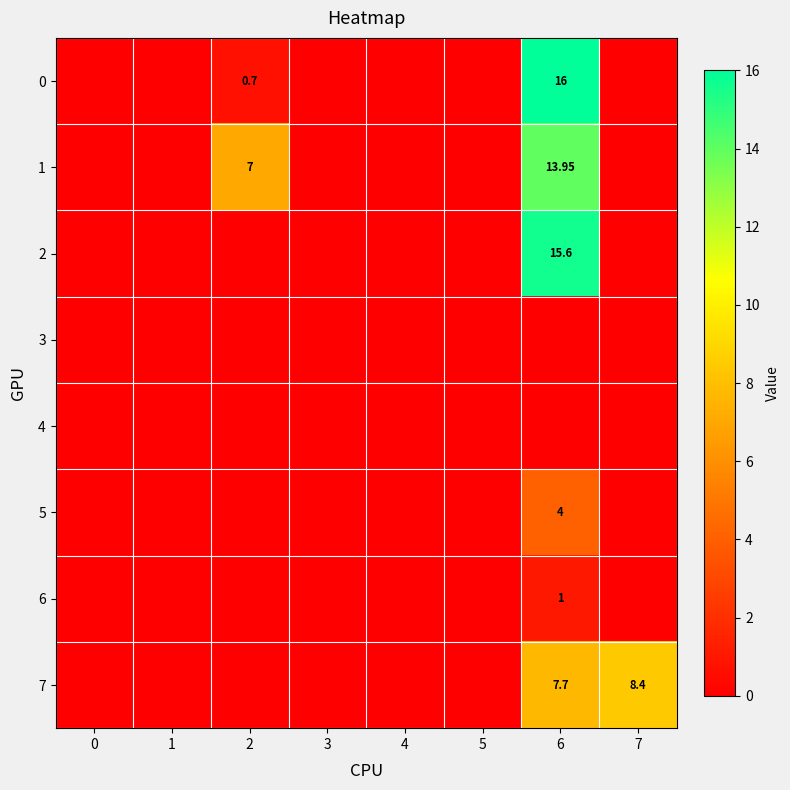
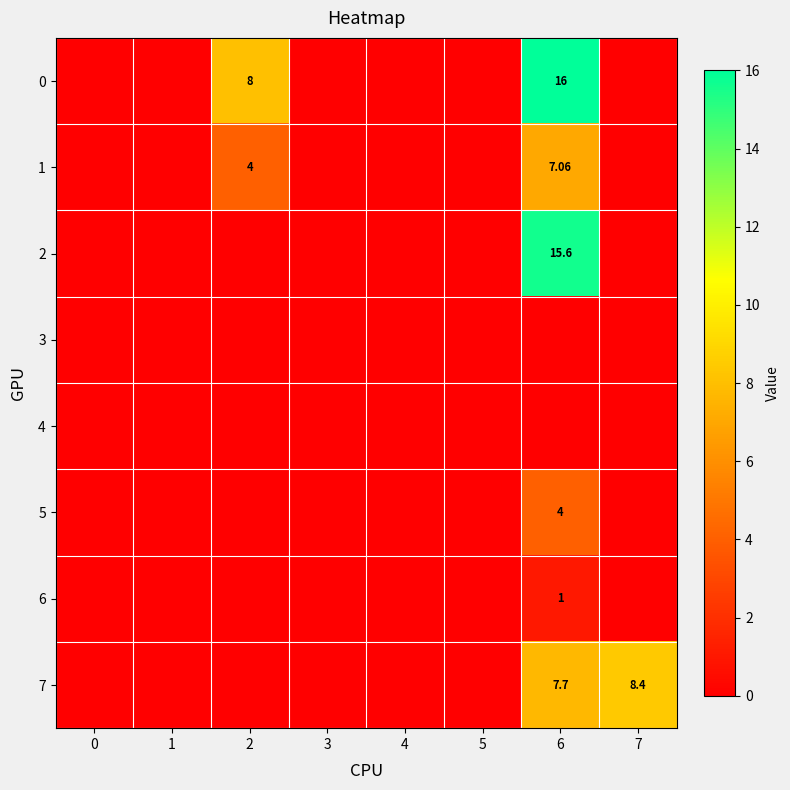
0, 2: 0.7 -> 8
1, 2: 7 -> 4
1, 6: 13.95 -> 7.06
